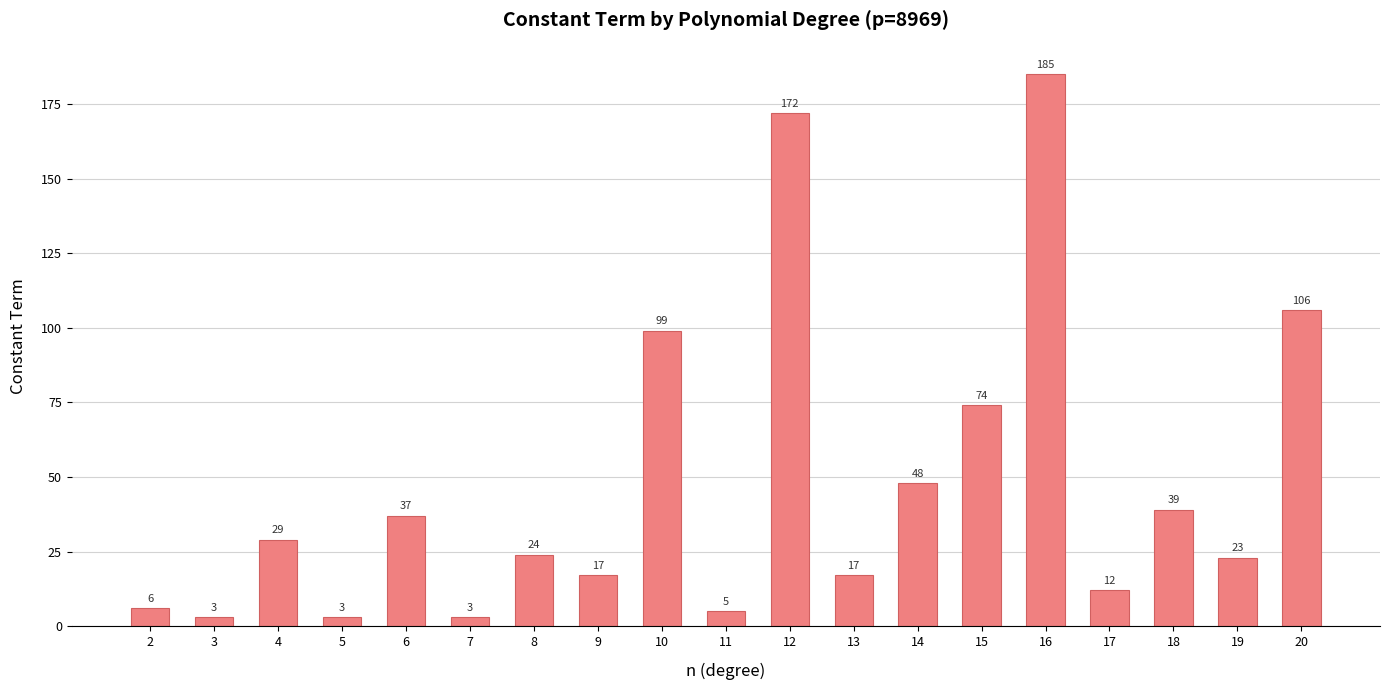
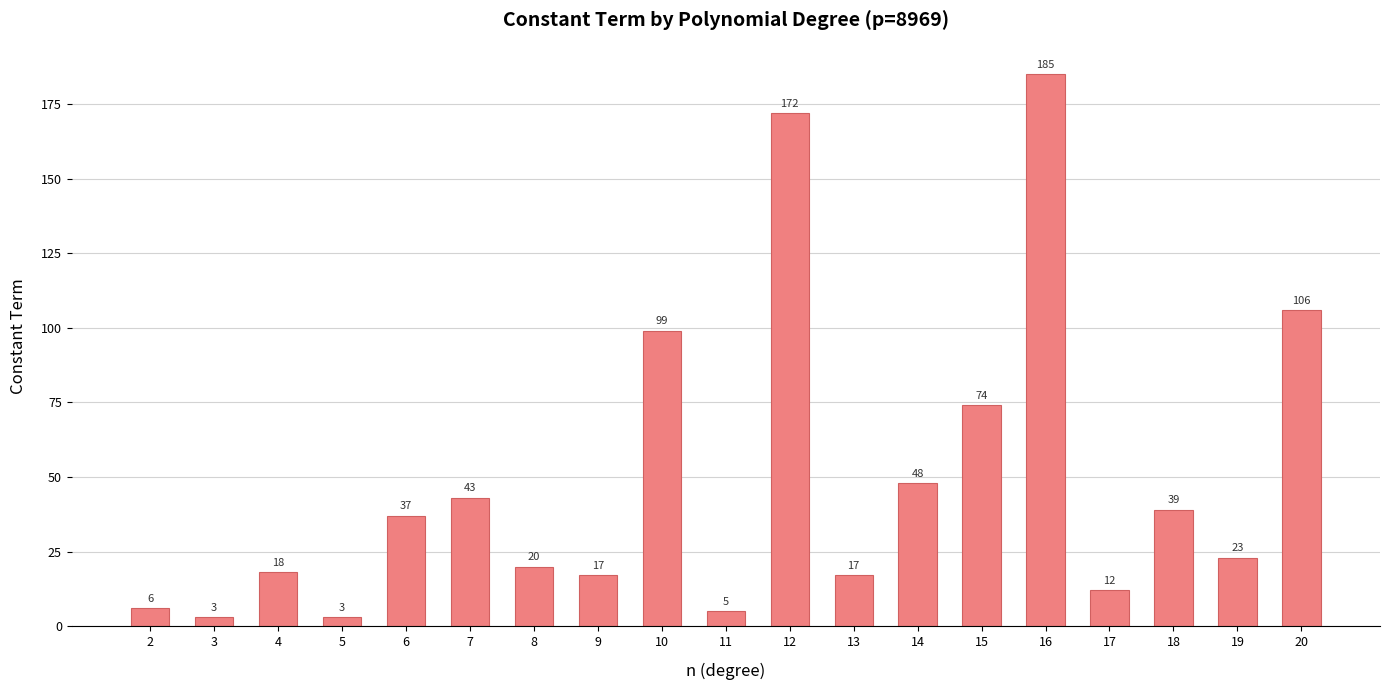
4: 29 -> 18
7: 3 -> 43
8: 24 -> 20
